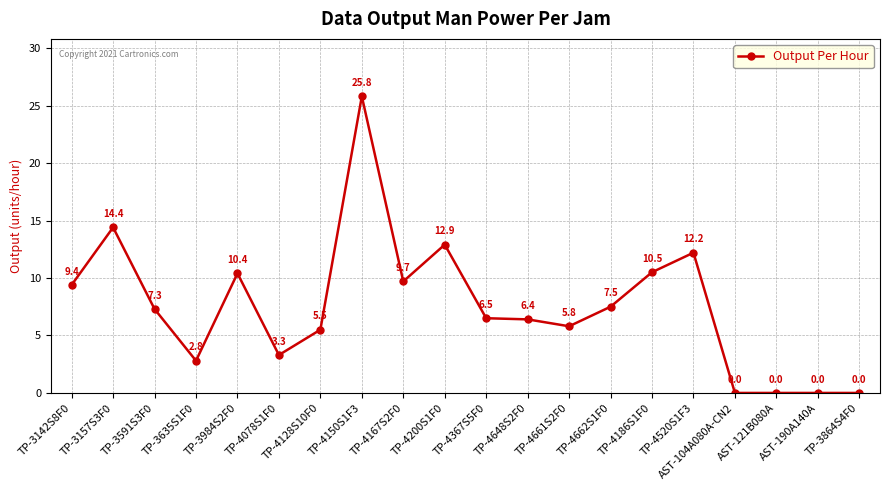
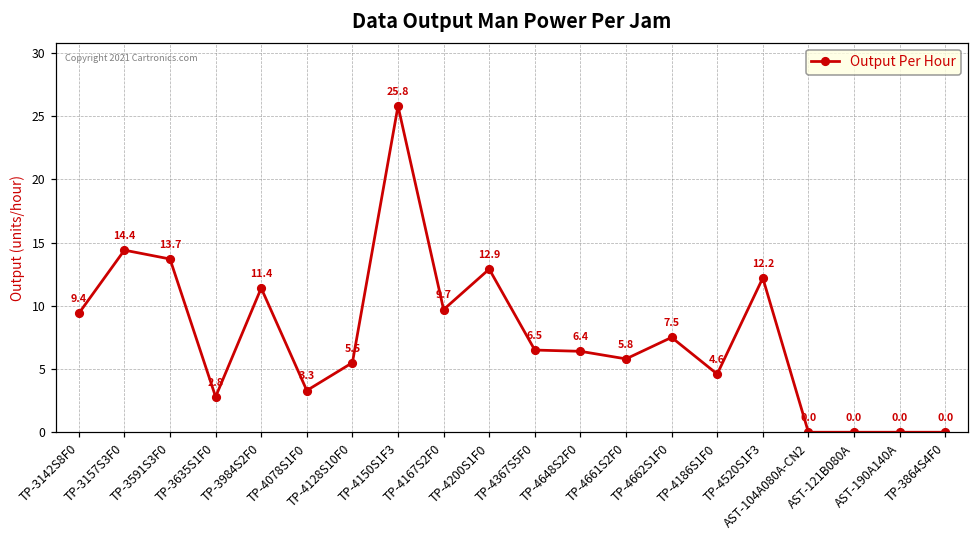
TP-3591S3F0: 7.3 -> 13.7
TP-3984S2F0: 10.4 -> 11.4
TP-4186S1F0: 10.5 -> 4.6
